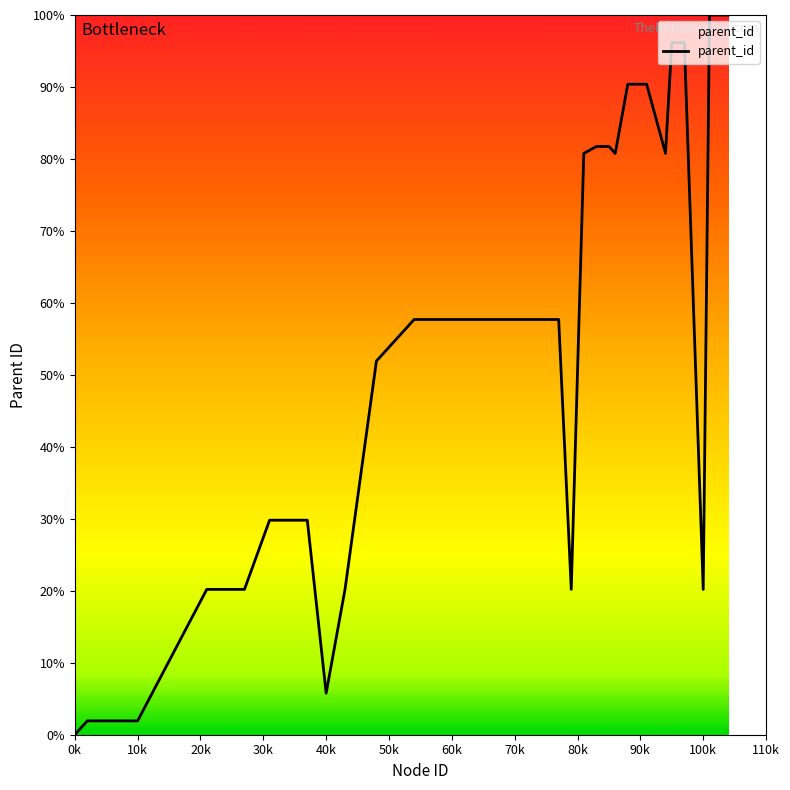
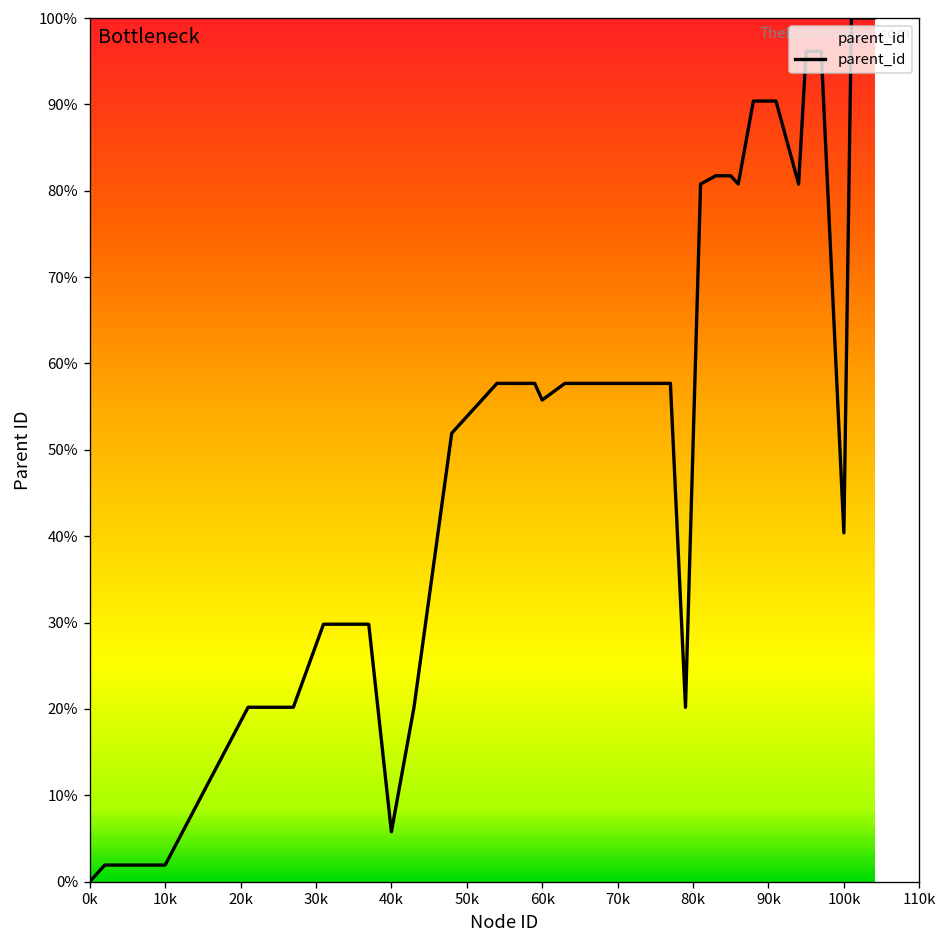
60k: 58% -> 56%
100k: 20% -> 40%
